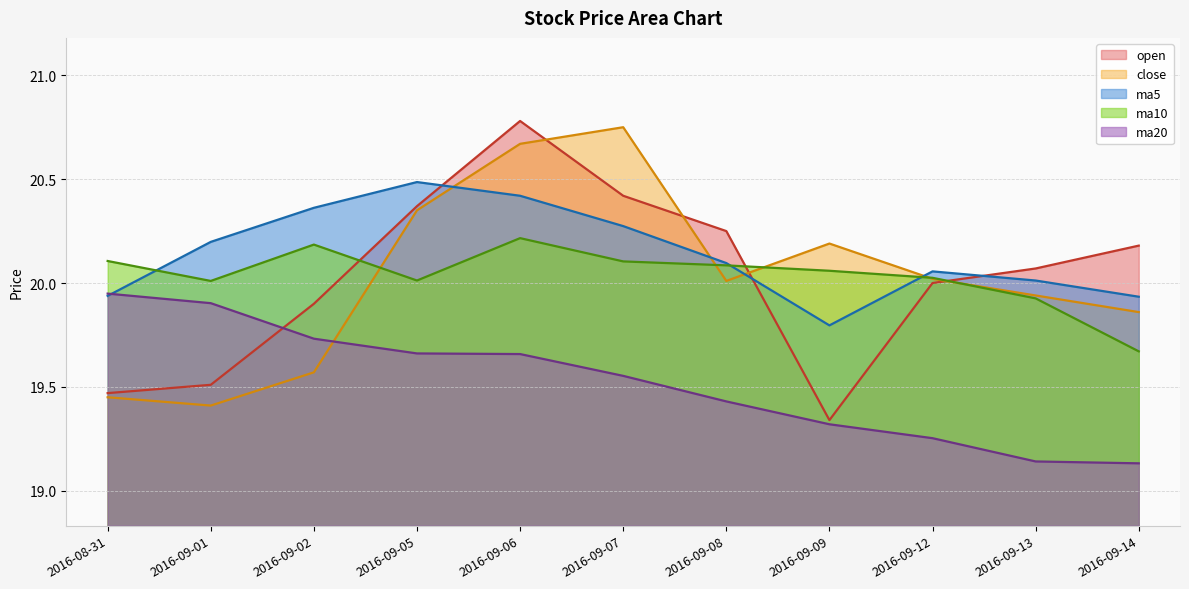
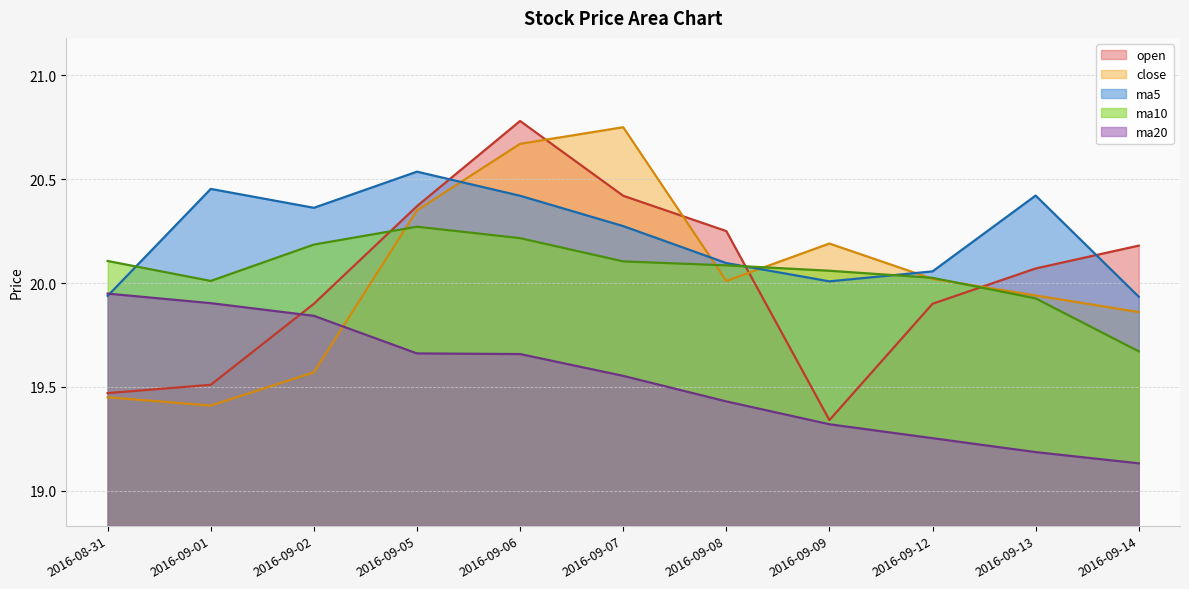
ma5, 2016-09-01: 20.20 -> 20.45
ma20, 2016-09-02: 19.73 -> 19.84
ma5, 2016-09-05: 20.49 -> 20.54
ma10, 2016-09-05: 20.01 -> 20.27
ma5, 2016-09-09: 19.80 -> 20.01
open, 2016-09-12: 20.0 -> 19.9
ma5, 2016-09-13: 20.01 -> 20.42
ma20, 2016-09-13: 19.14 -> 19.19
